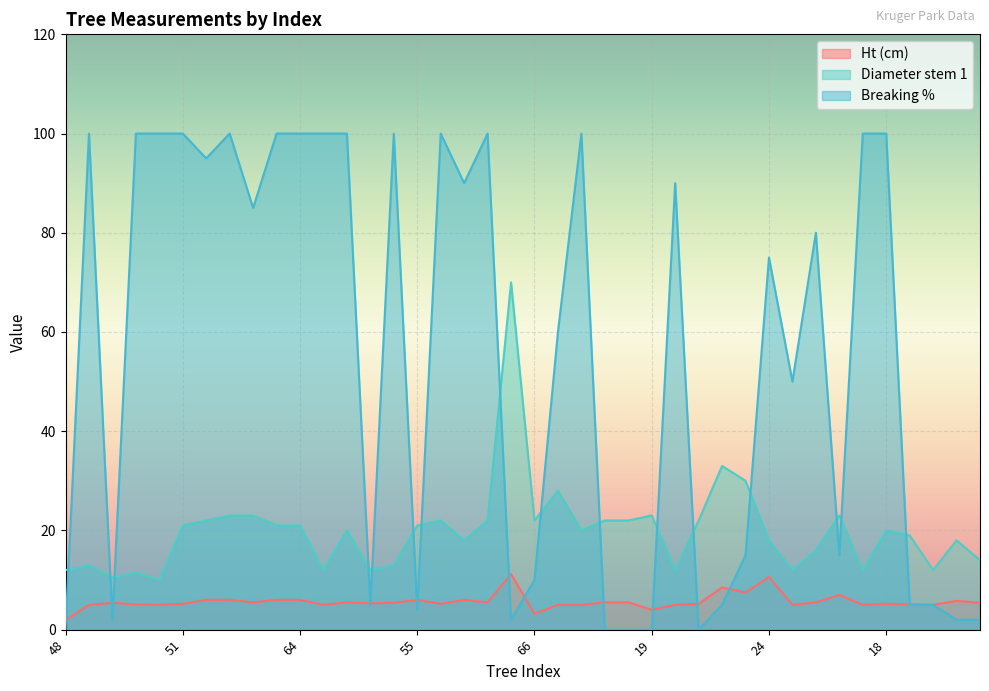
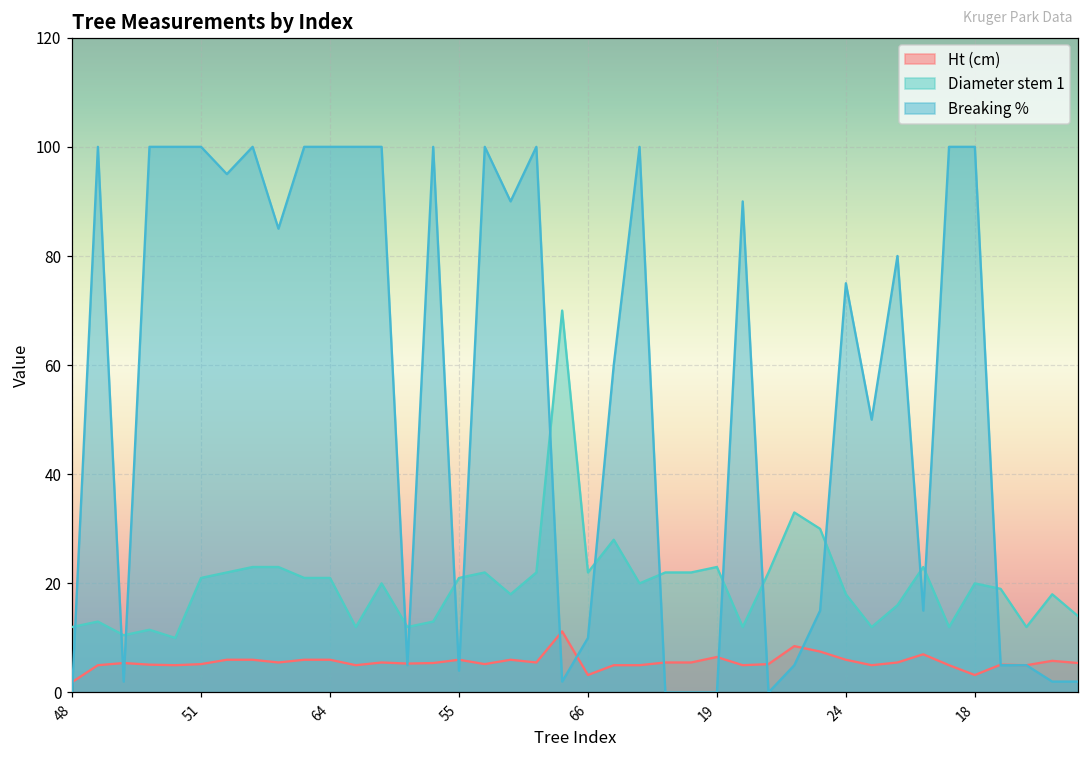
Ht (cm), 19: 4 -> 7
Ht (cm), 24: 11 -> 6
Ht (cm), 18: 5 -> 3
